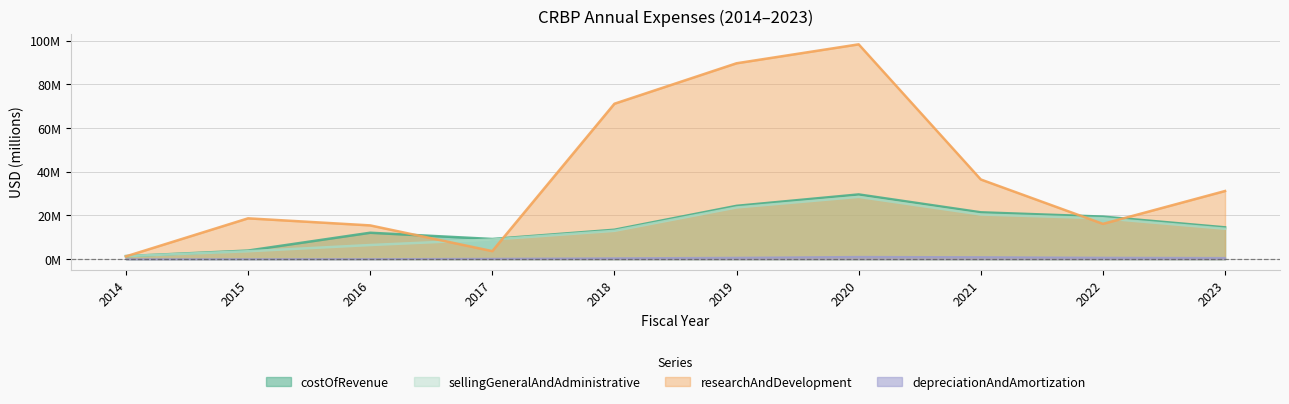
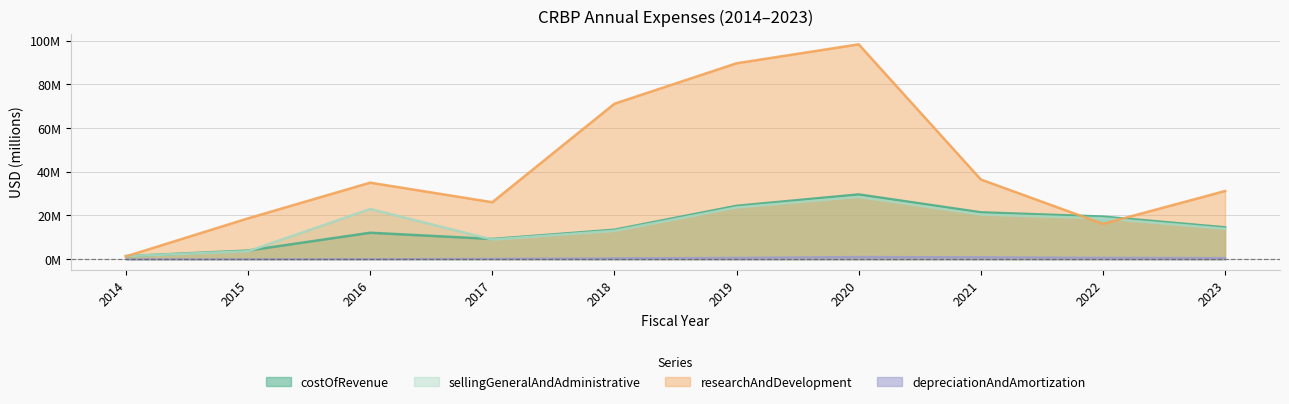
sellingGeneralAndAdministrative, 2016: 6000000 -> 23000000
researchAndDevelopment, 2016: 15000000 -> 35000000
researchAndDevelopment, 2017: 4000000 -> 26000000
